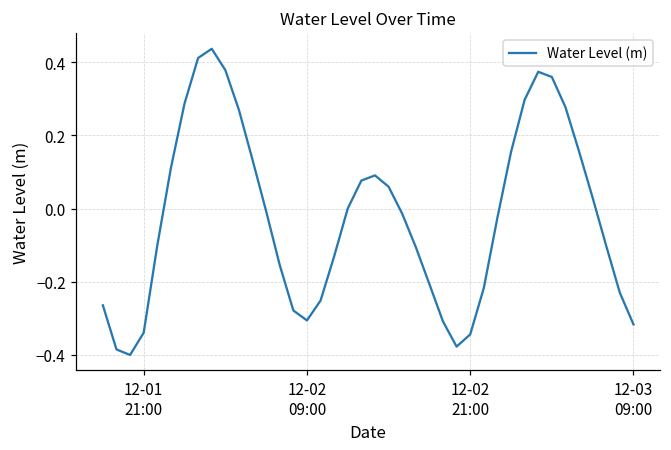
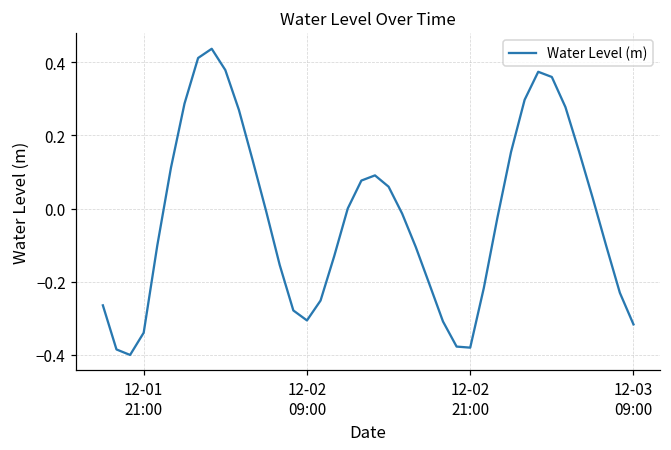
12-02 21:00: -0.34 -> -0.38
